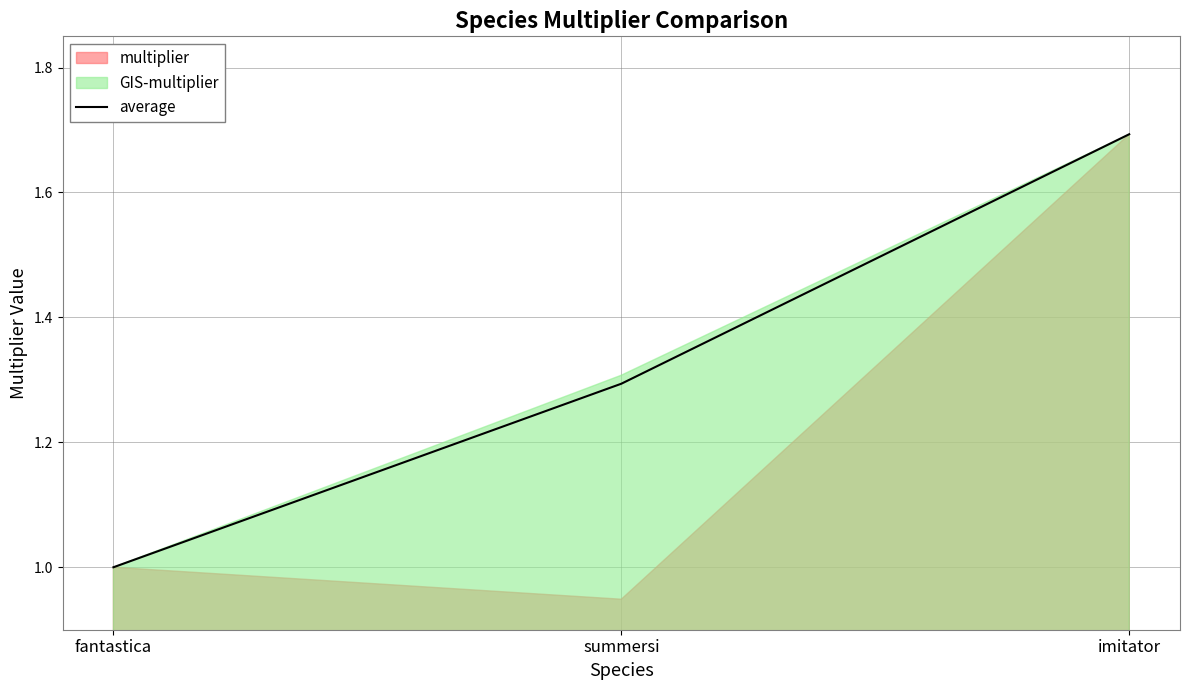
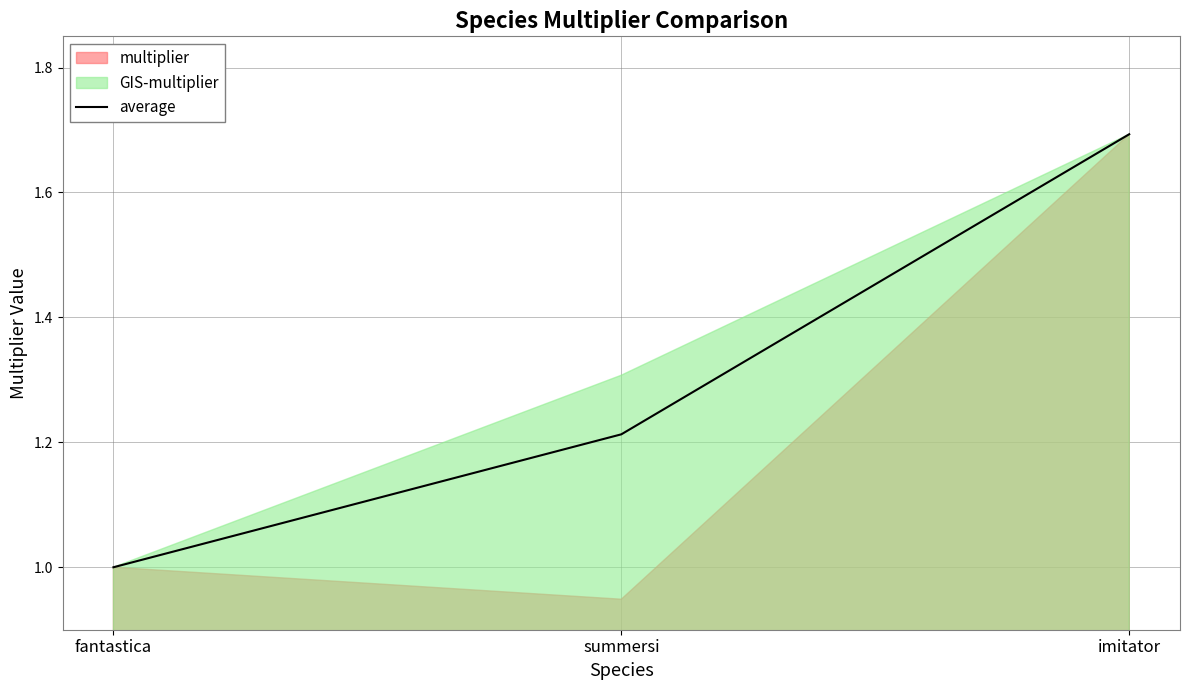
average, summersi: 1.29 -> 1.21
